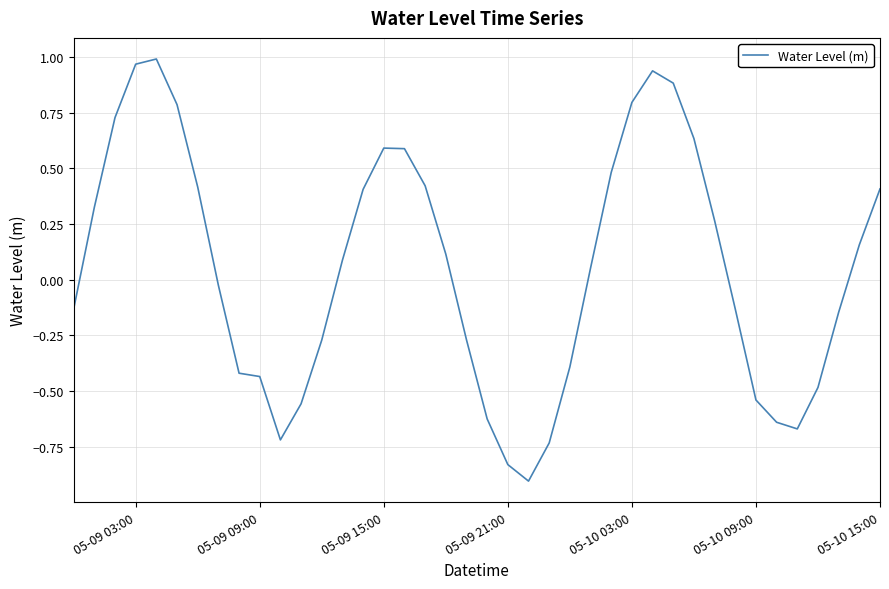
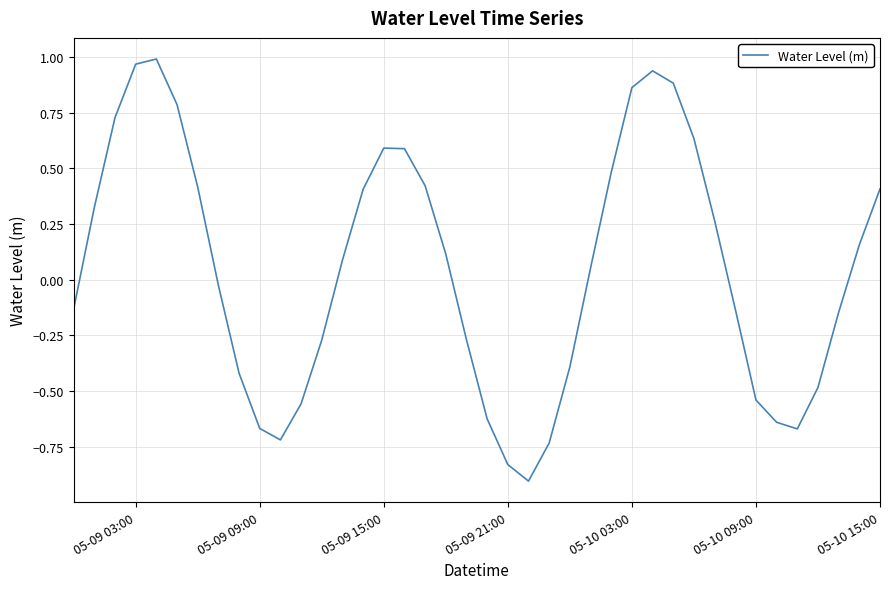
05-09 09:00: -0.43 -> -0.67
05-10 03:00: 0.80 -> 0.86
